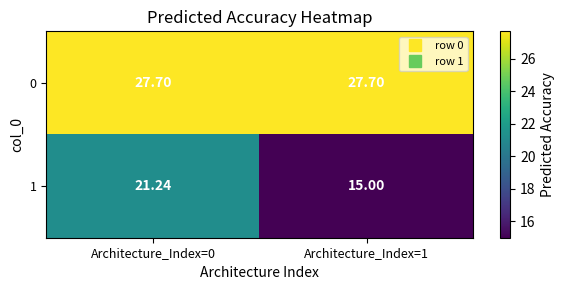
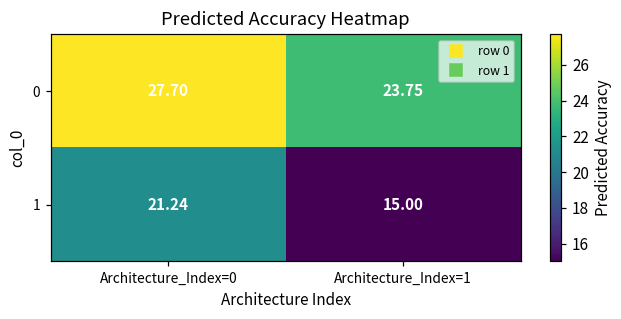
0, Architecture_Index=1: 27.70 -> 23.75
